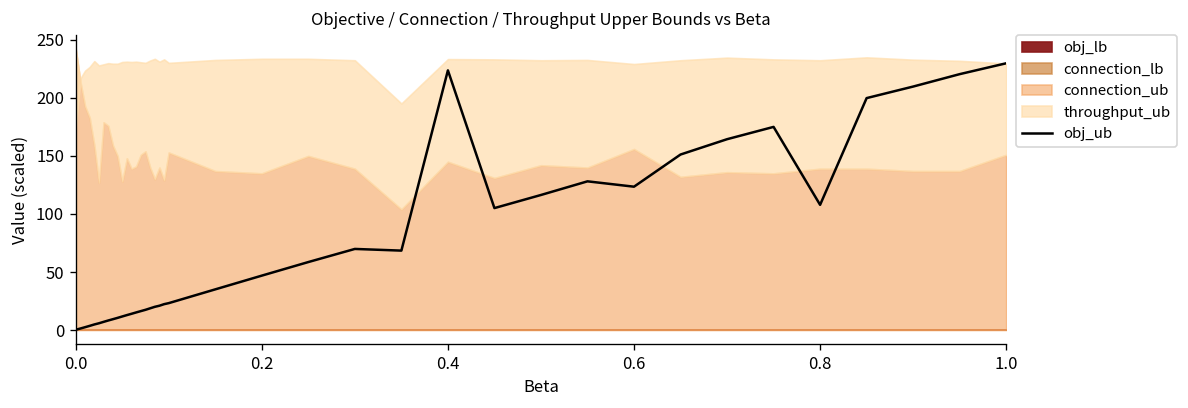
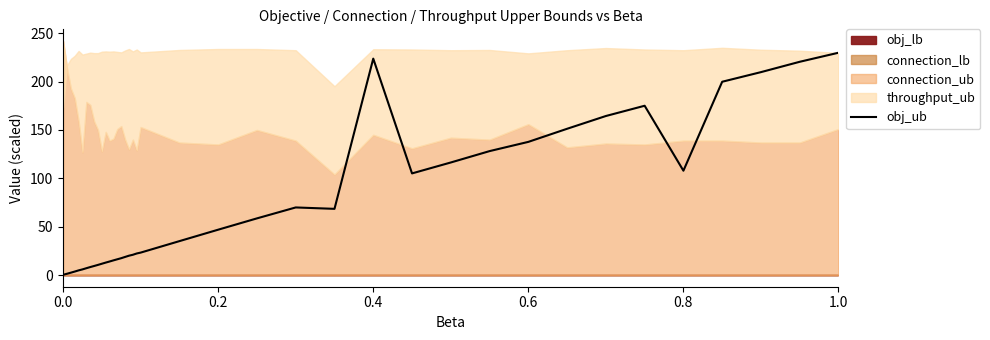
obj_ub, 0.6: 120 -> 140
